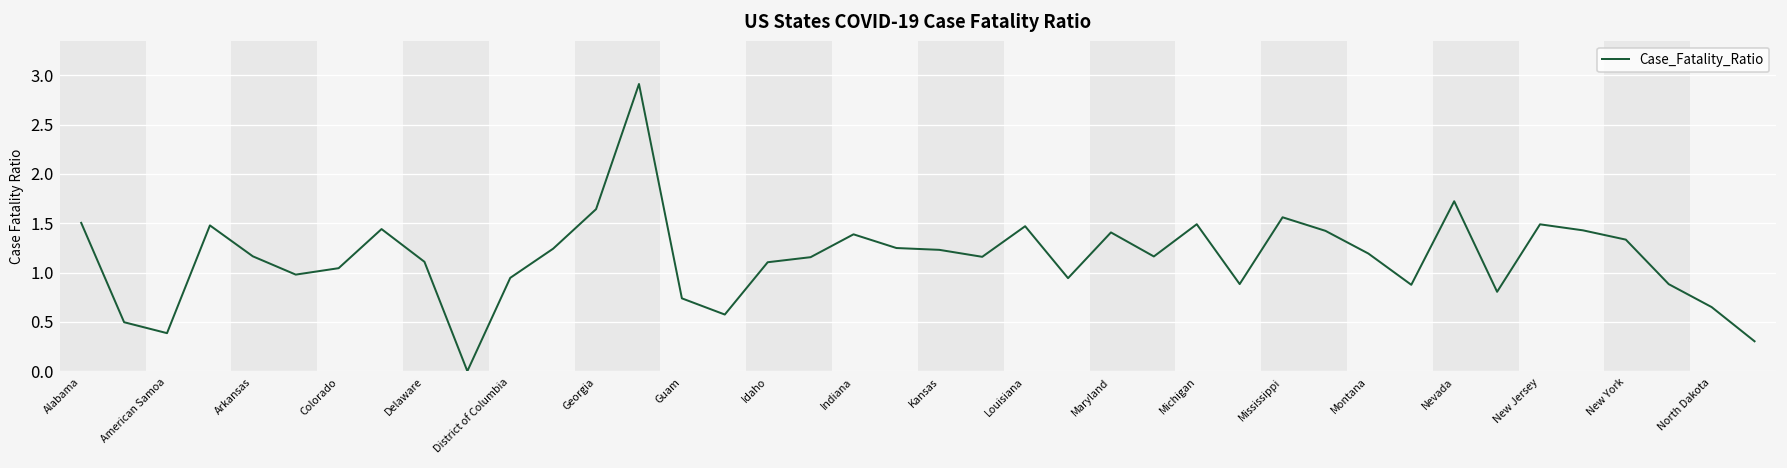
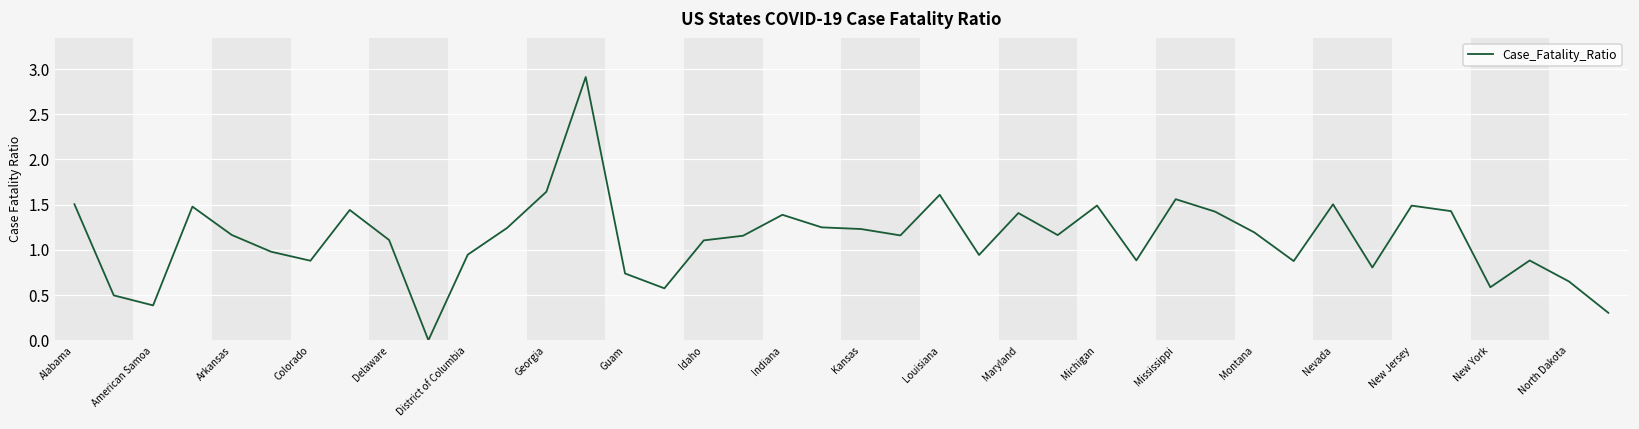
Colorado: 1.0 -> 0.9
Louisiana: 1.5 -> 1.6
Nevada: 1.7 -> 1.5
New York: 1.3 -> 0.6
